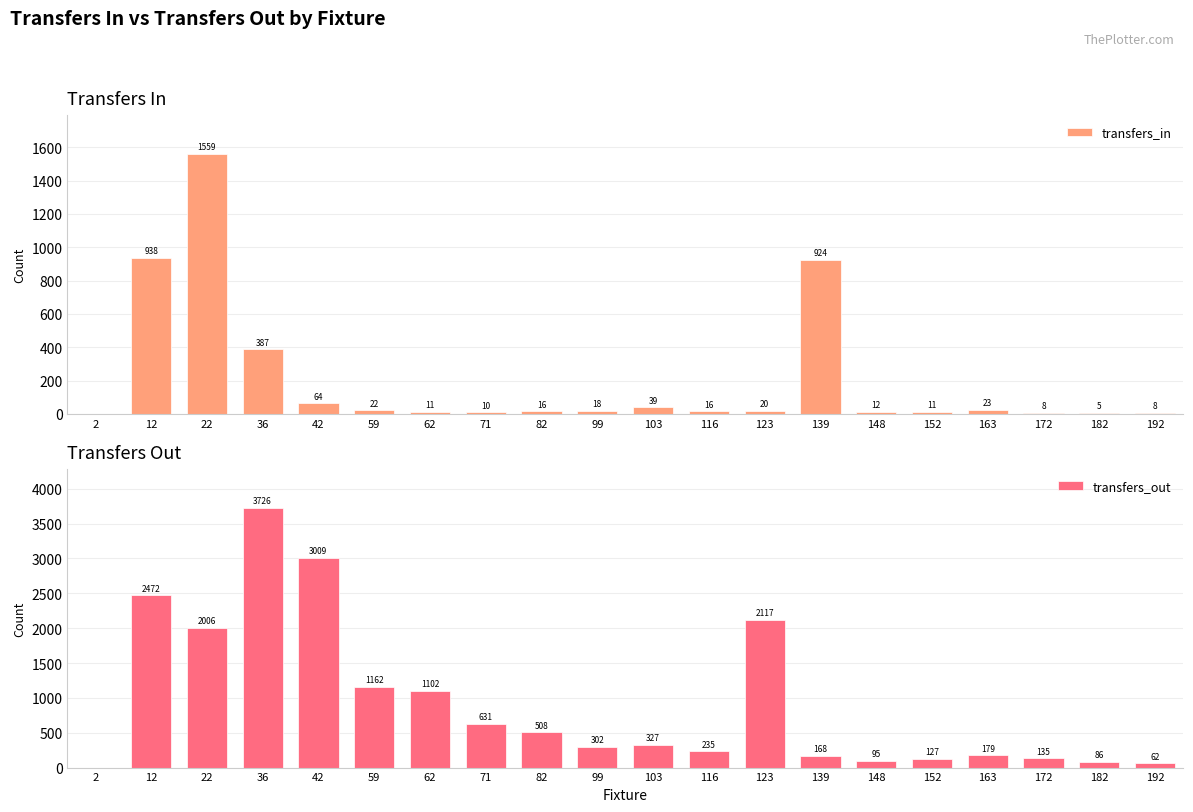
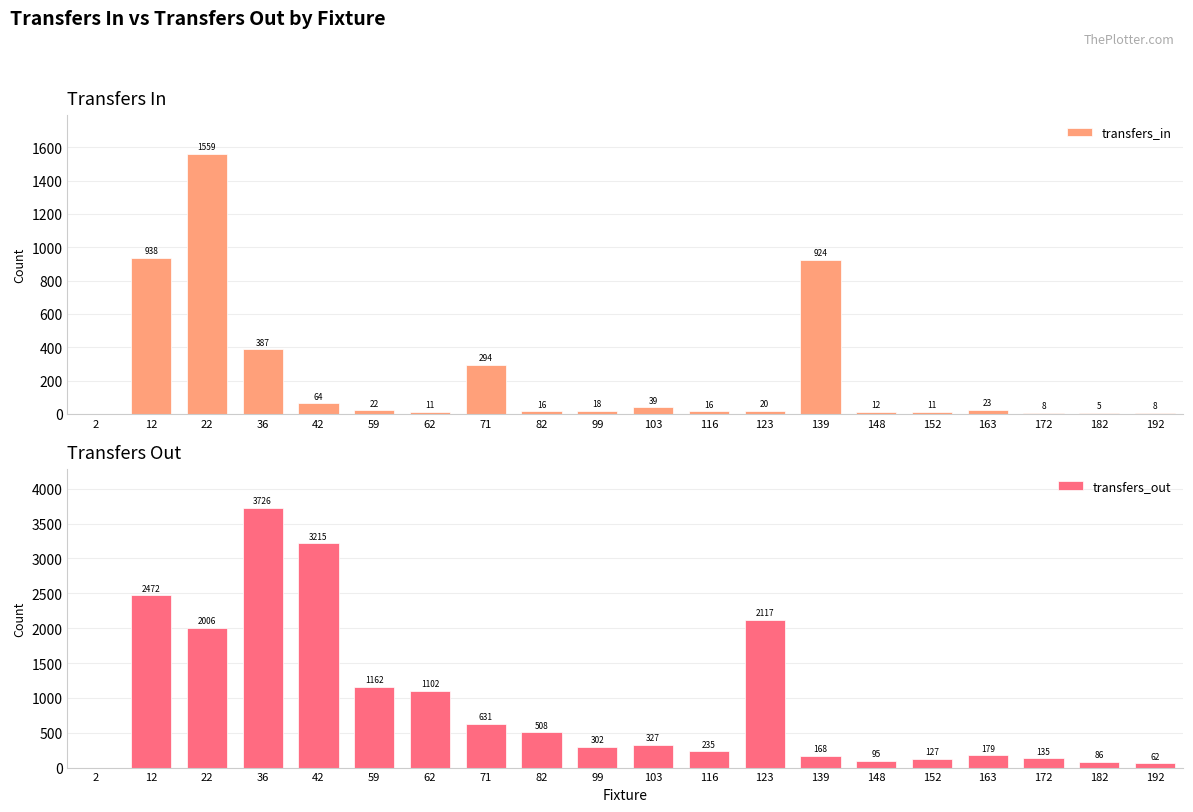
Transfers In, 71: 10 -> 294
Transfers Out, 42: 3009 -> 3215
